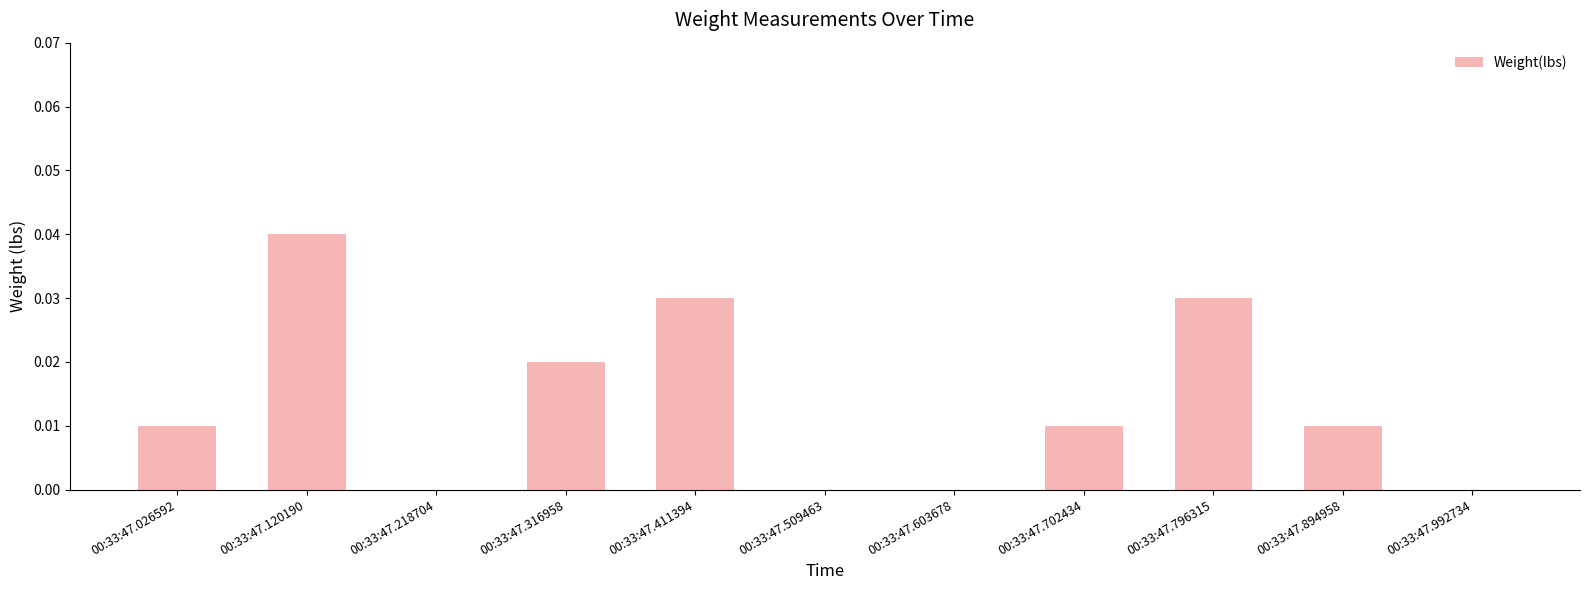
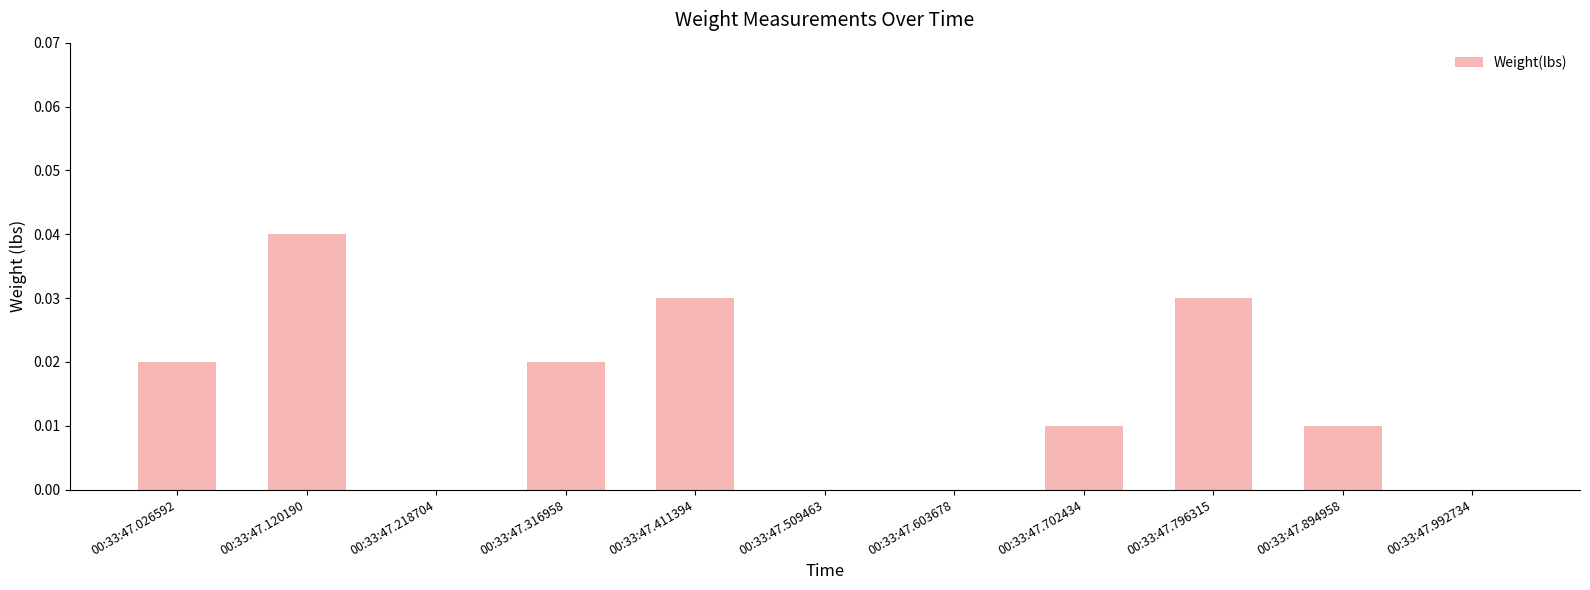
00:33:47.026592: 0.01 -> 0.02
